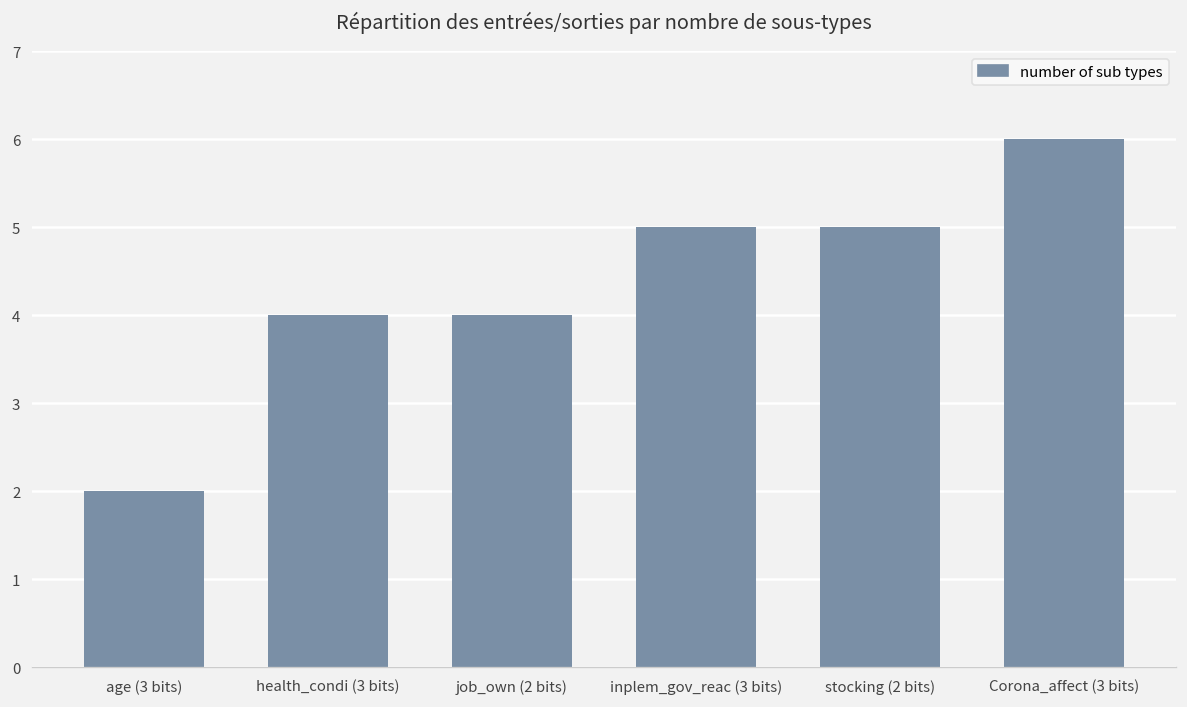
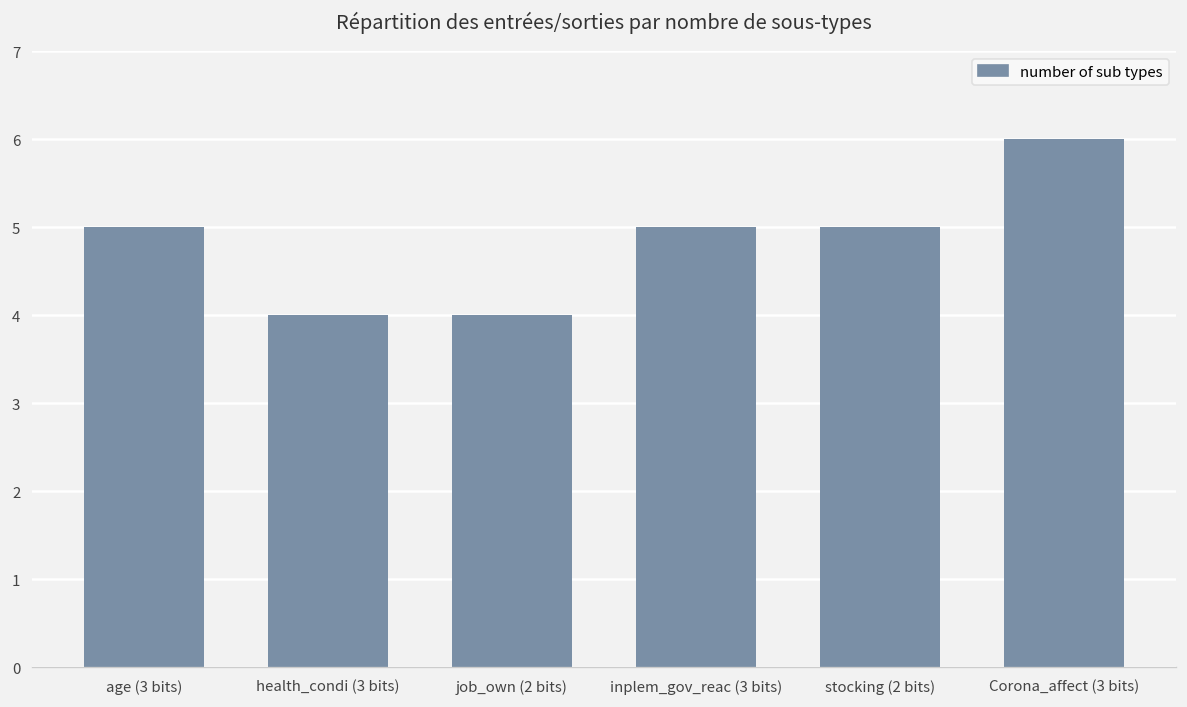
age (3 bits): 2 -> 5
